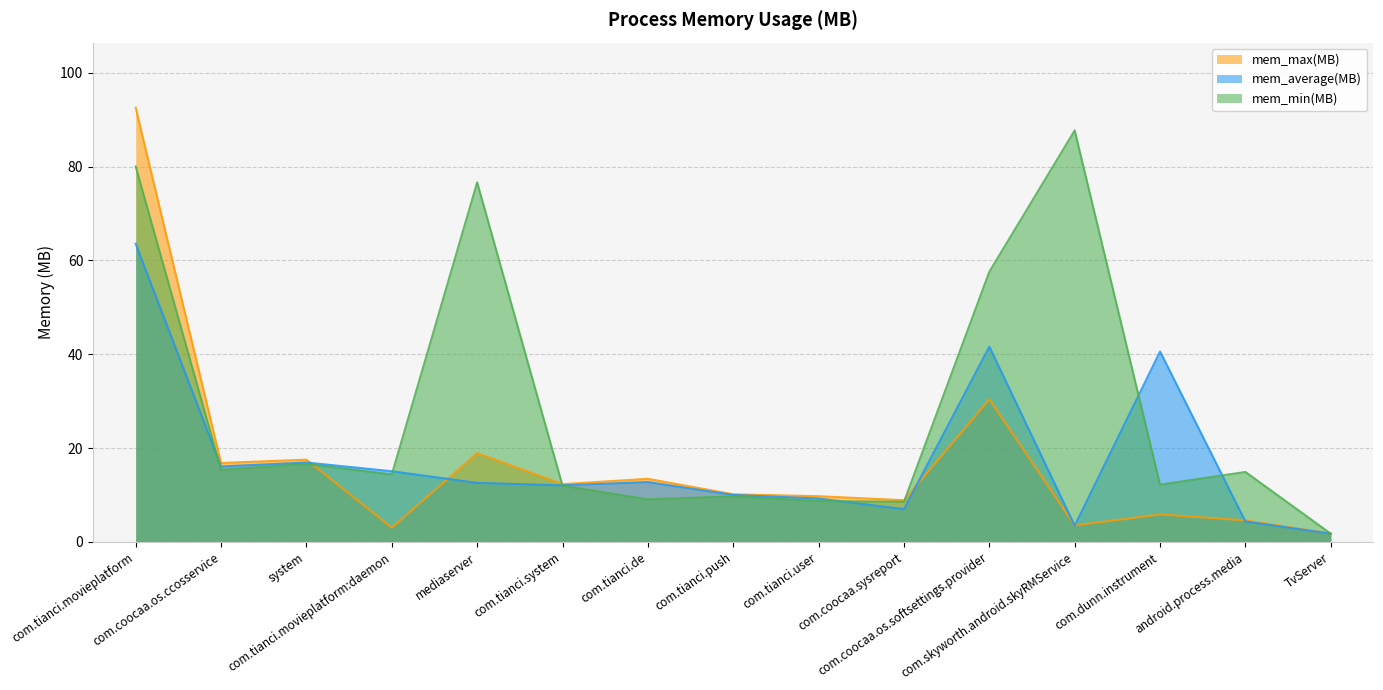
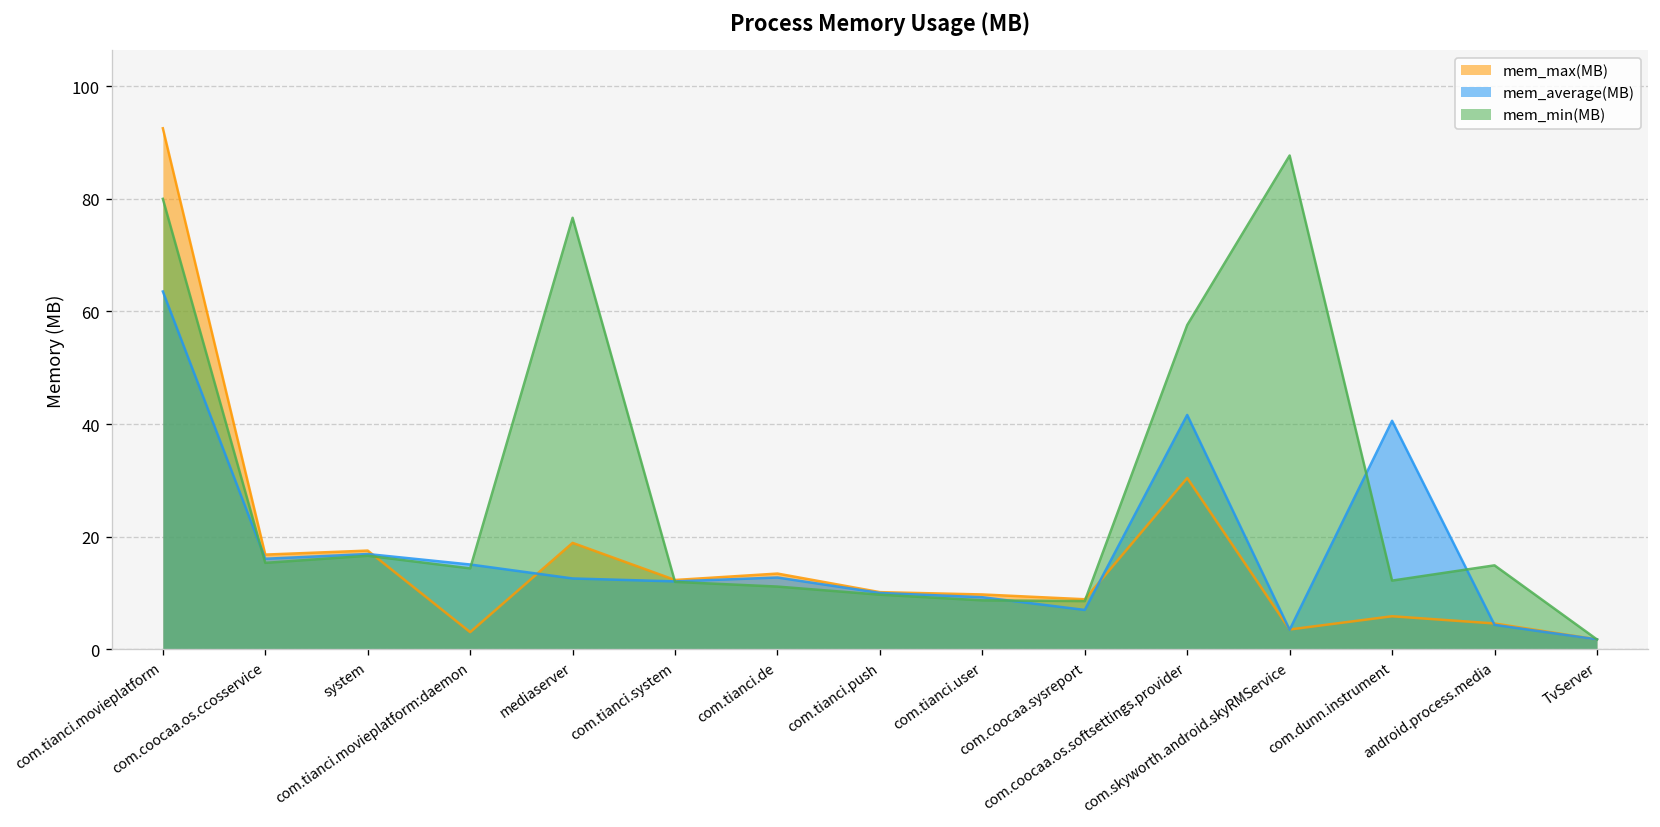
mem_min(MB), com.tianci.de: 9 -> 11
